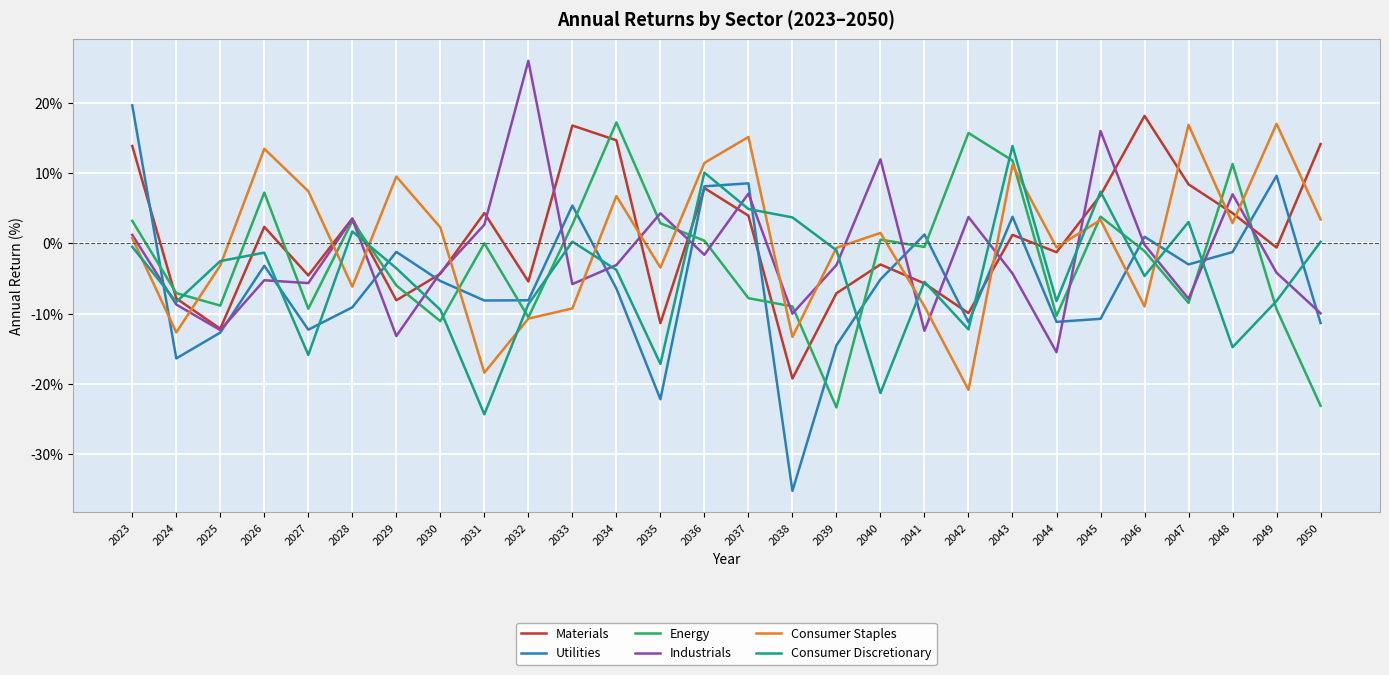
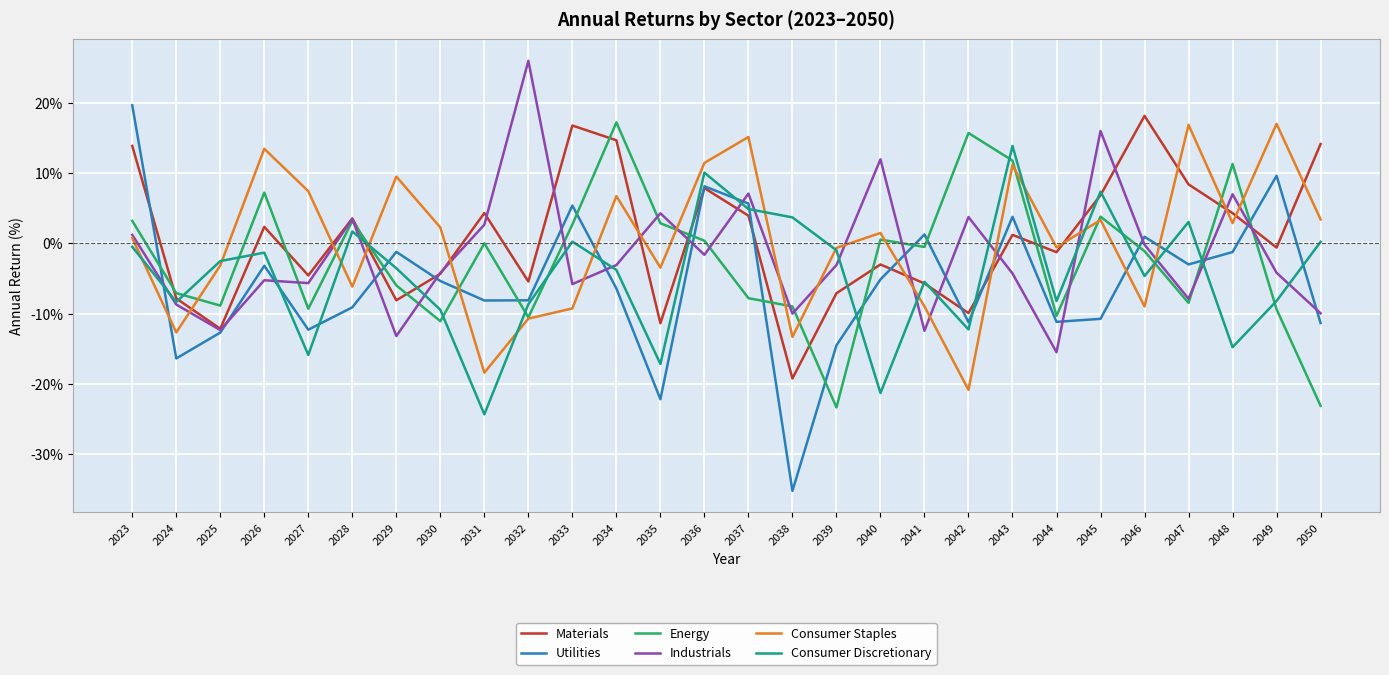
Utilities, 2037: 9% -> 6%
